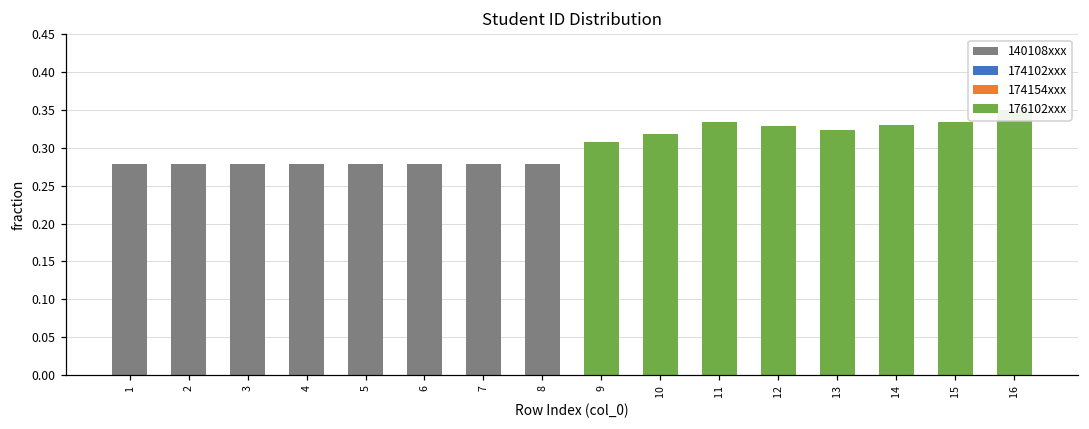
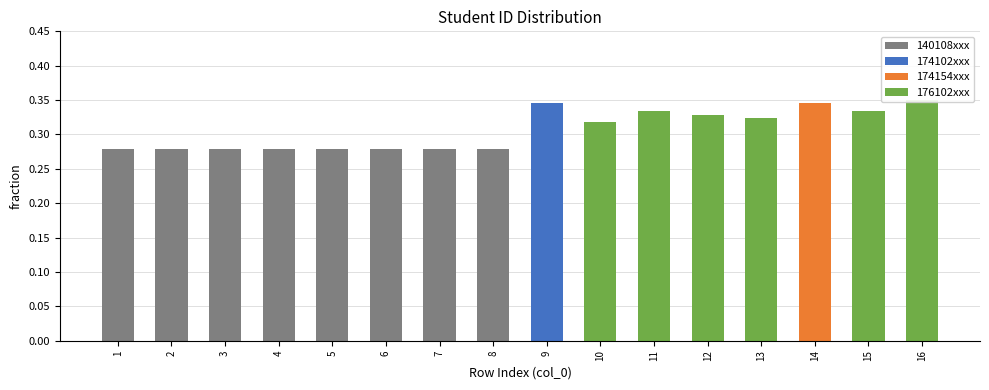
9: 0.31 -> 0.35
14: 0.33 -> 0.35
